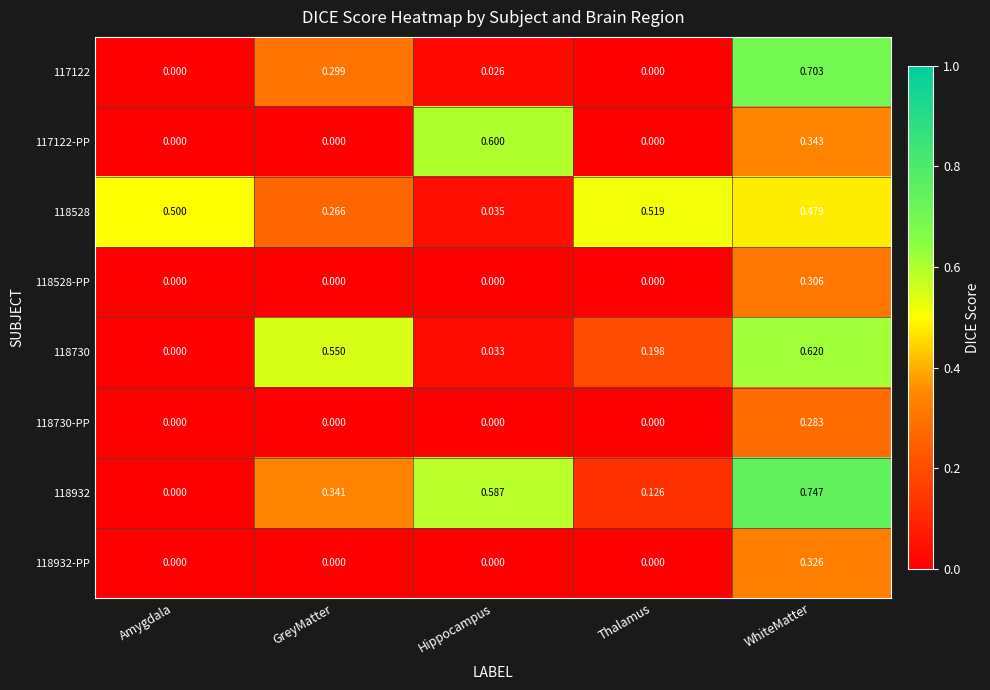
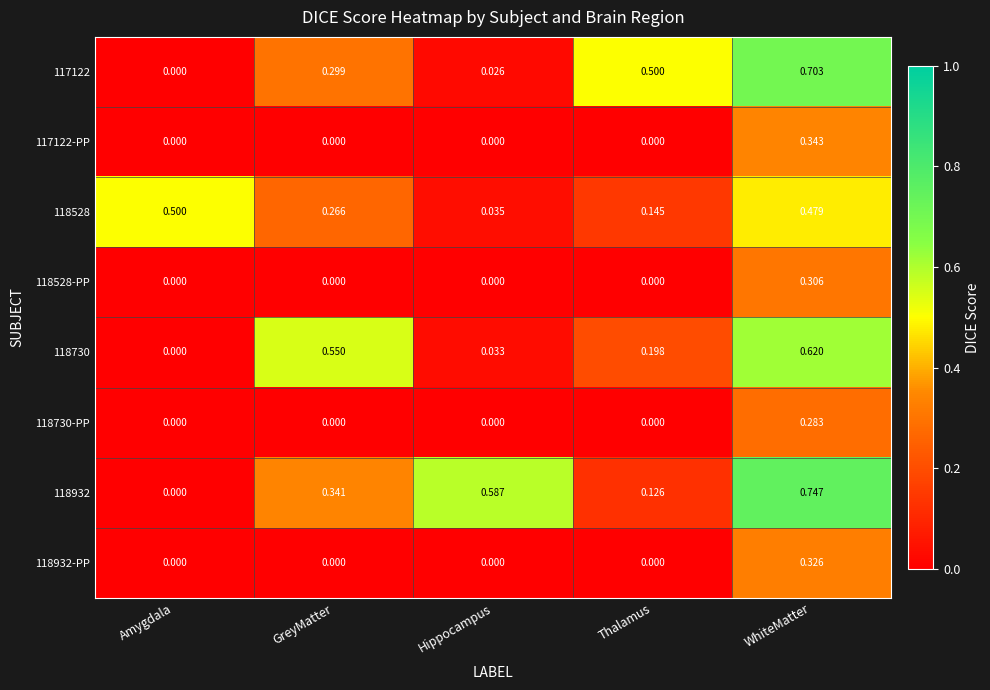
117122, Thalamus: 0.000 -> 0.500
117122-PP, Hippocampus: 0.600 -> 0.000
118528, Thalamus: 0.519 -> 0.145
